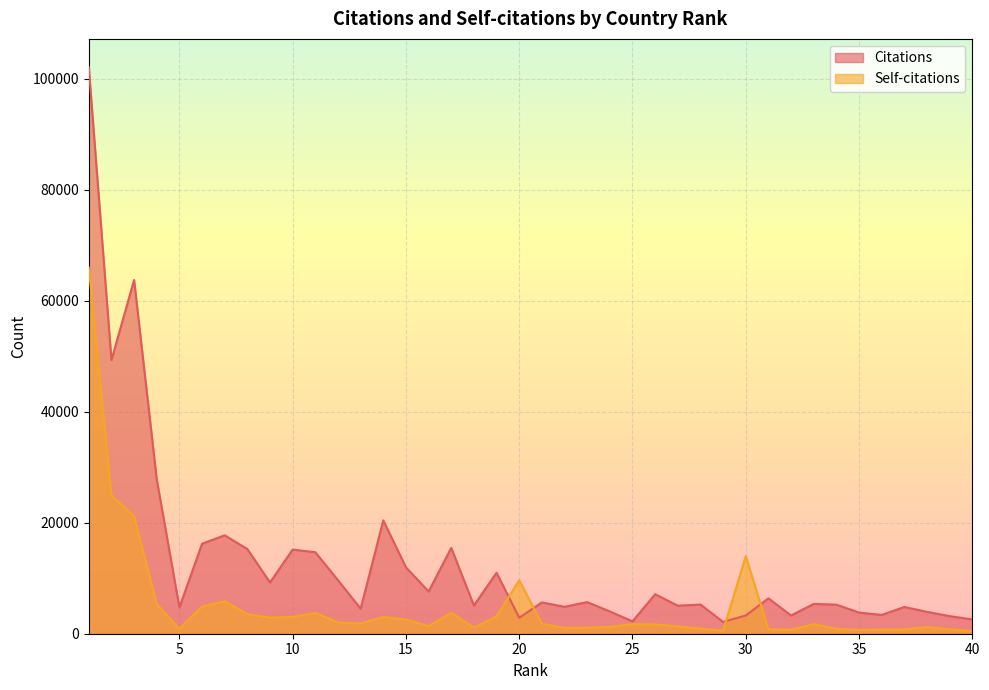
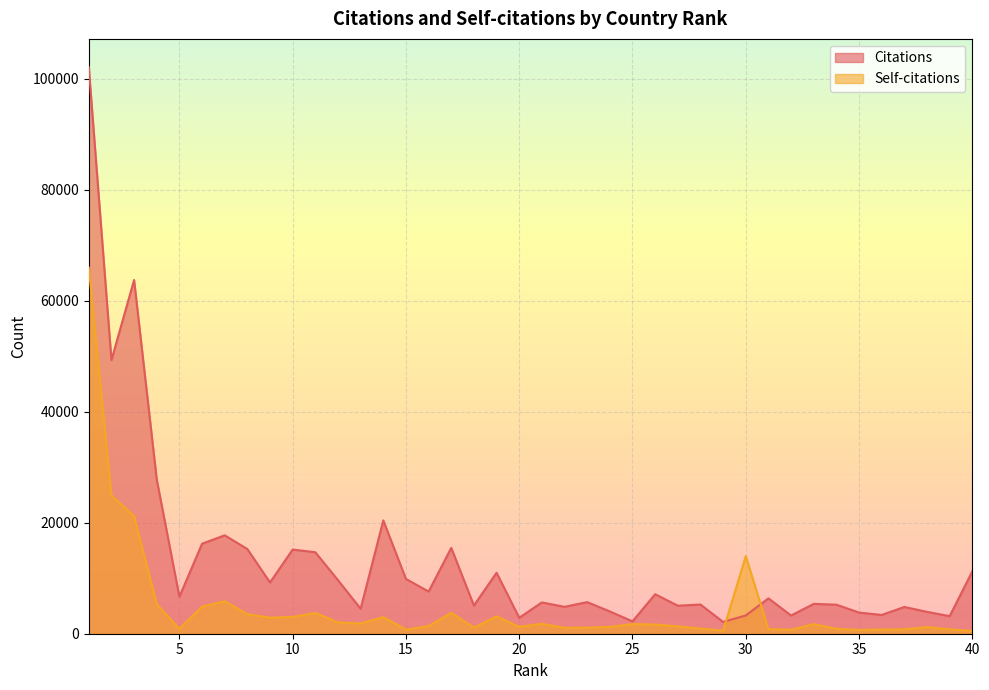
Citations, 5: 5000 -> 7000
Citations, 15: 12000 -> 10000
Self-citations, 15: 3000 -> 1000
Self-citations, 20: 10000 -> 1000
Citations, 40: 3000 -> 11000
